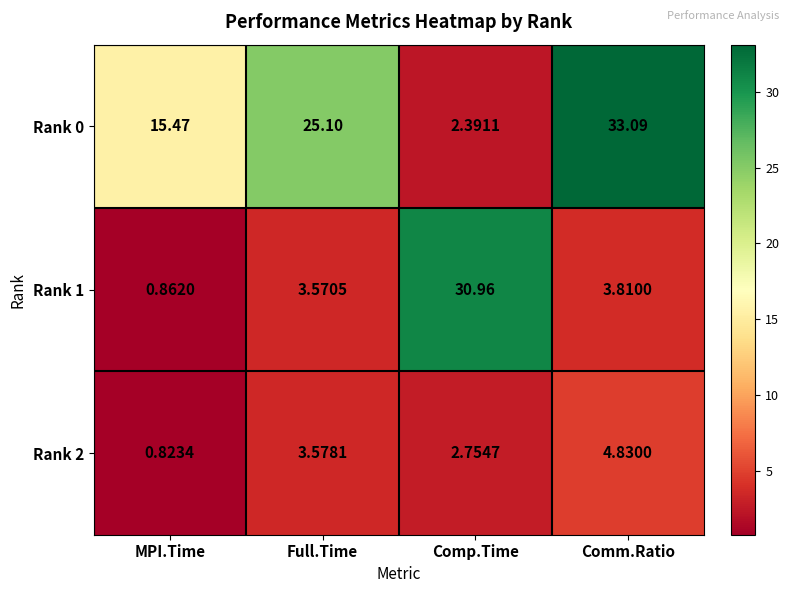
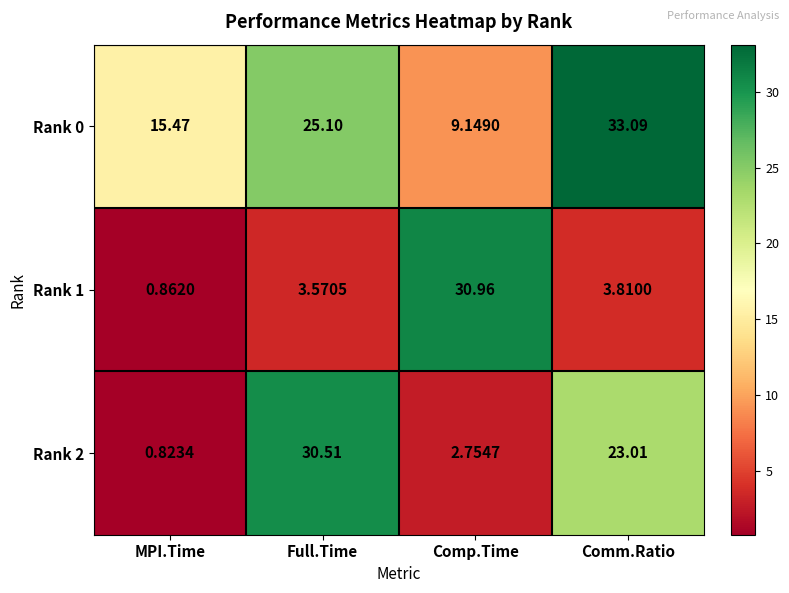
Rank 0, Comp.Time: 2.3911 -> 9.1490
Rank 2, Full.Time: 3.5781 -> 30.51
Rank 2, Comm.Ratio: 4.8300 -> 23.01
